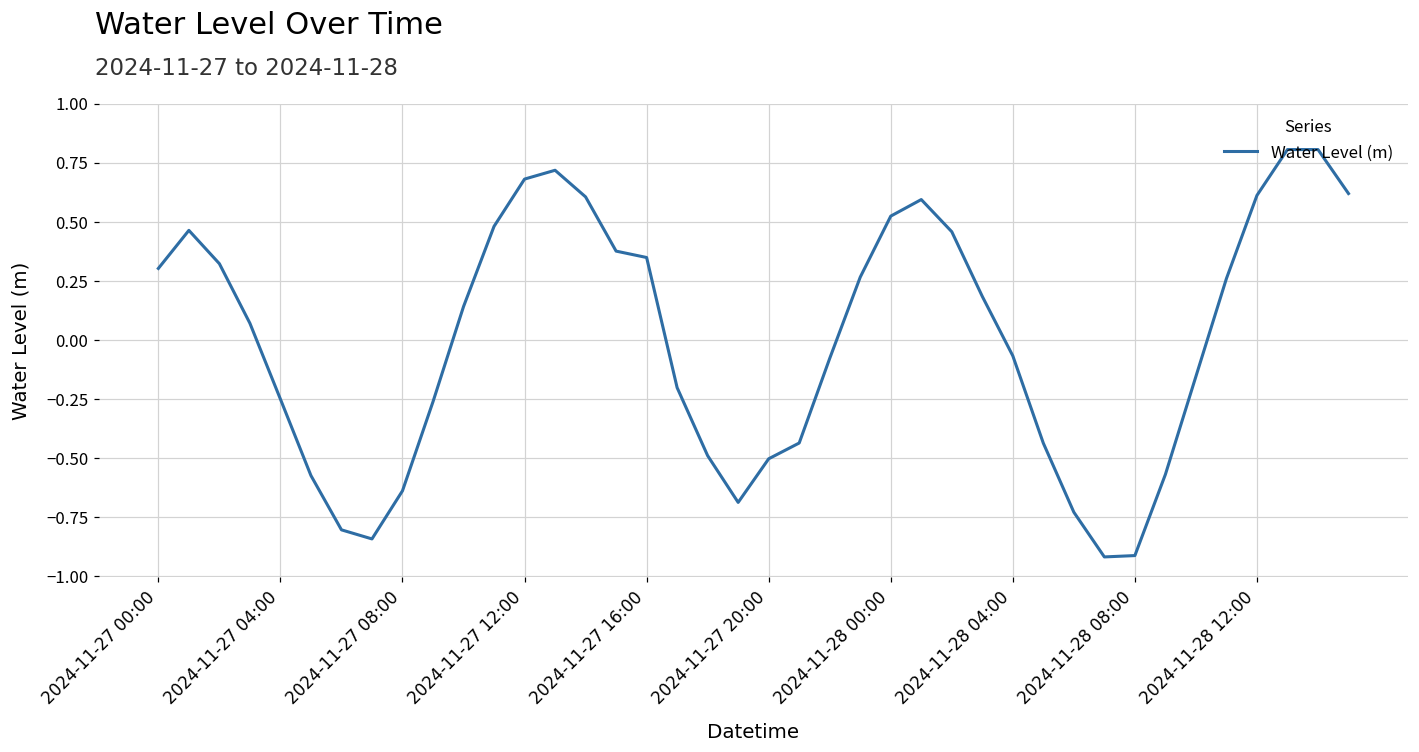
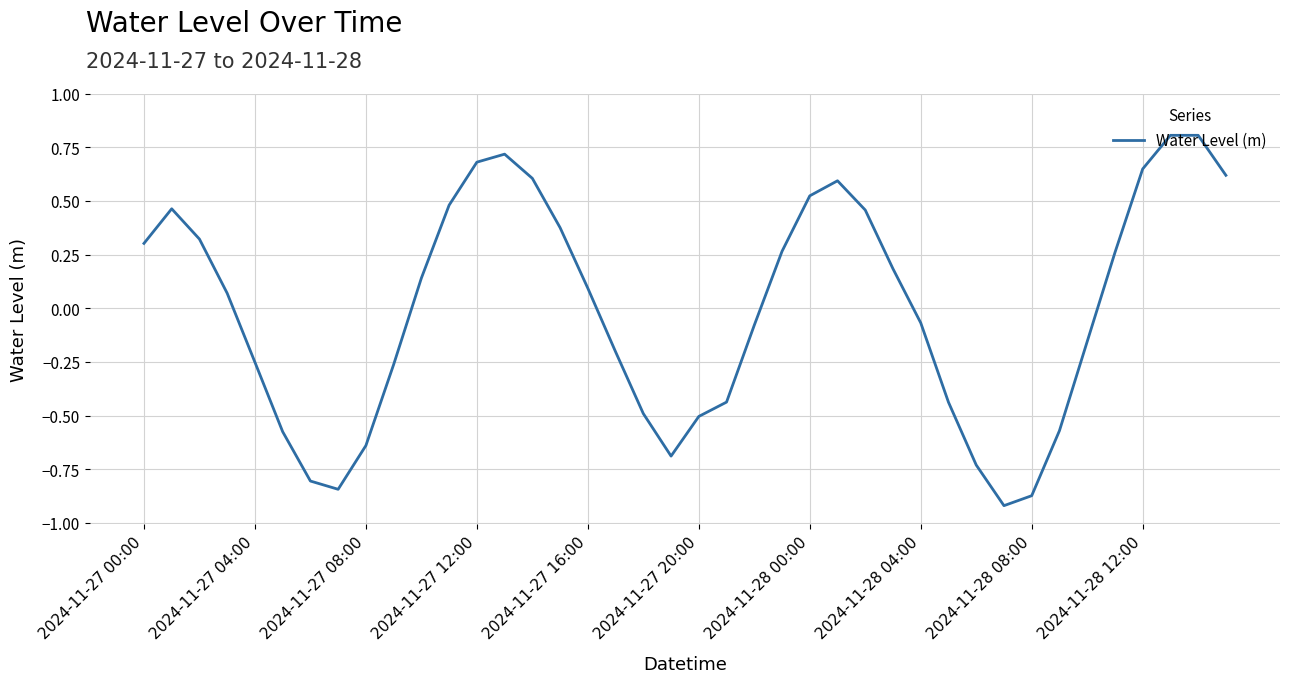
2024-11-27 16:00: 0.35 -> 0.09
2024-11-28 08:00: -0.91 -> -0.87
2024-11-28 12:00: 0.61 -> 0.65
